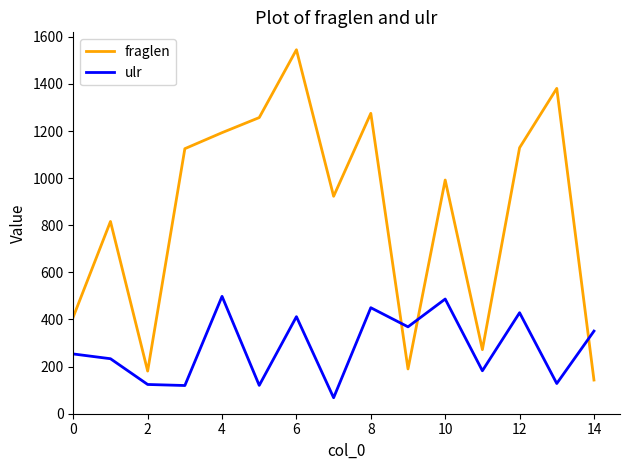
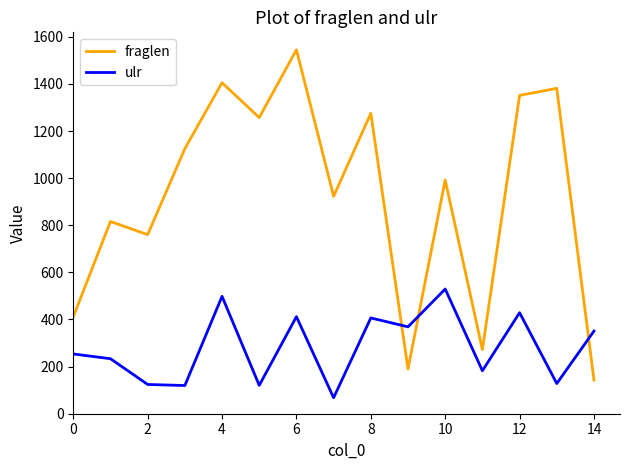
fraglen, 2: 180 -> 760
fraglen, 4: 1190 -> 1410
ulr, 8: 450 -> 410
ulr, 10: 490 -> 530
fraglen, 12: 1130 -> 1350
